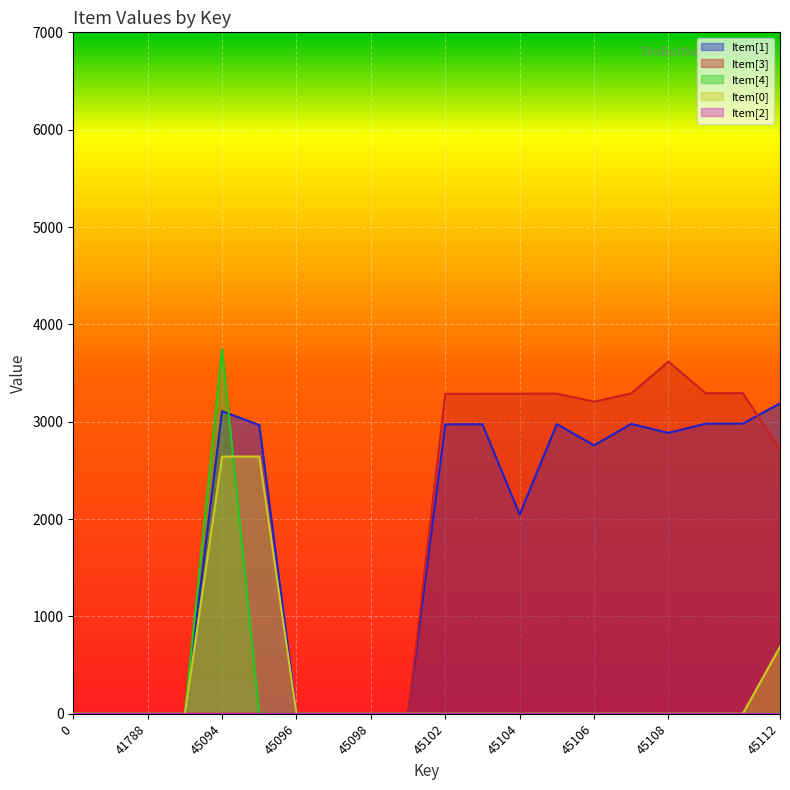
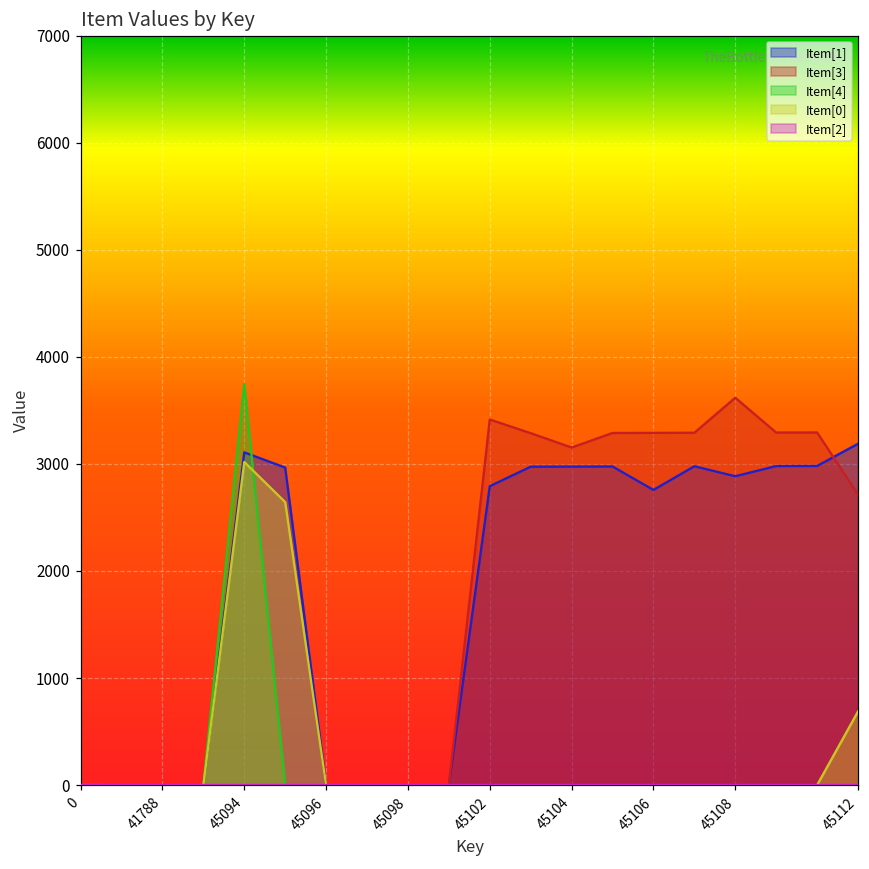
Item[0], 45094: 2600 -> 3000
Item[1], 45102: 3000 -> 2800
Item[3], 45102: 3300 -> 3400
Item[1], 45104: 2000 -> 3000
Item[3], 45104: 3300 -> 3200
Item[3], 45106: 3200 -> 3300
